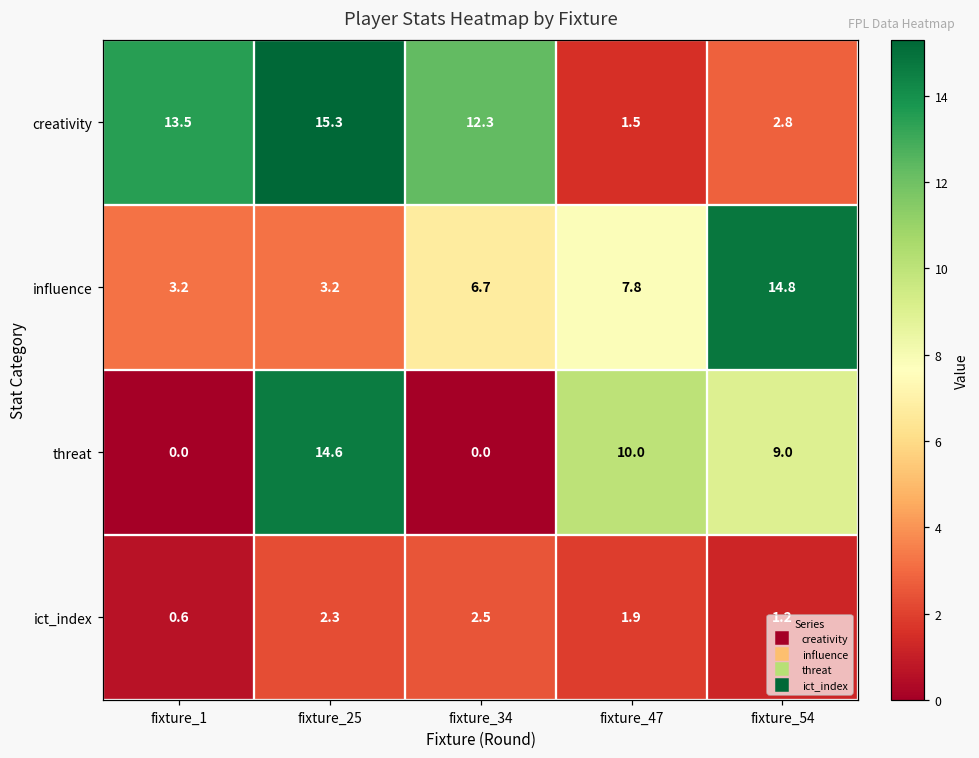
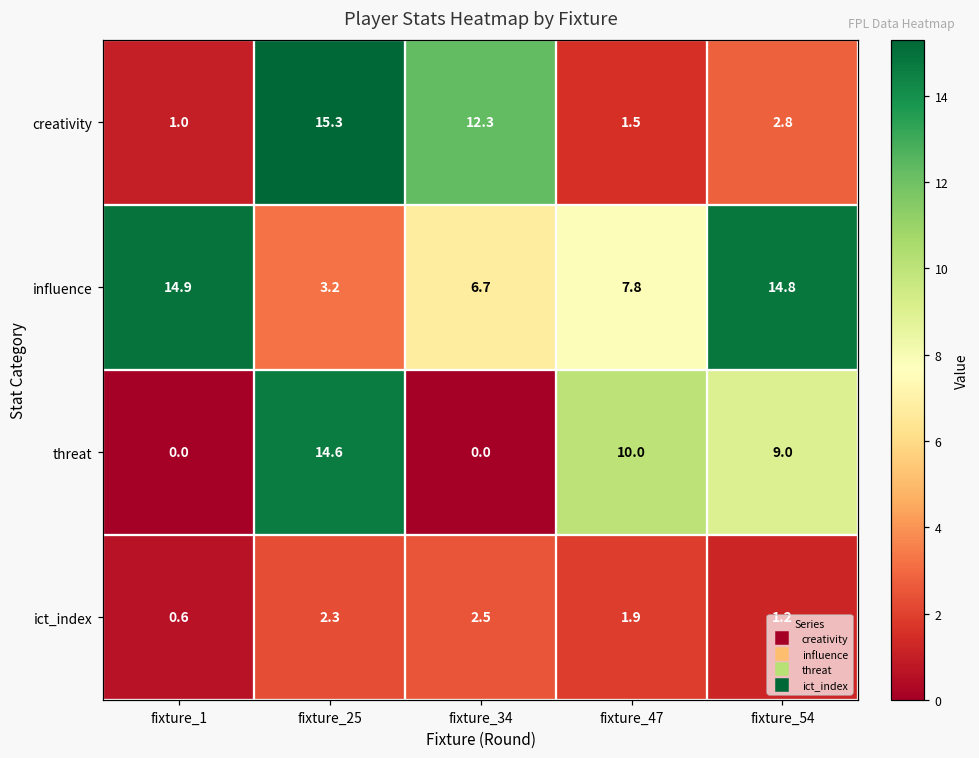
creativity, fixture_1: 13.5 -> 1.0
influence, fixture_1: 3.2 -> 14.9
